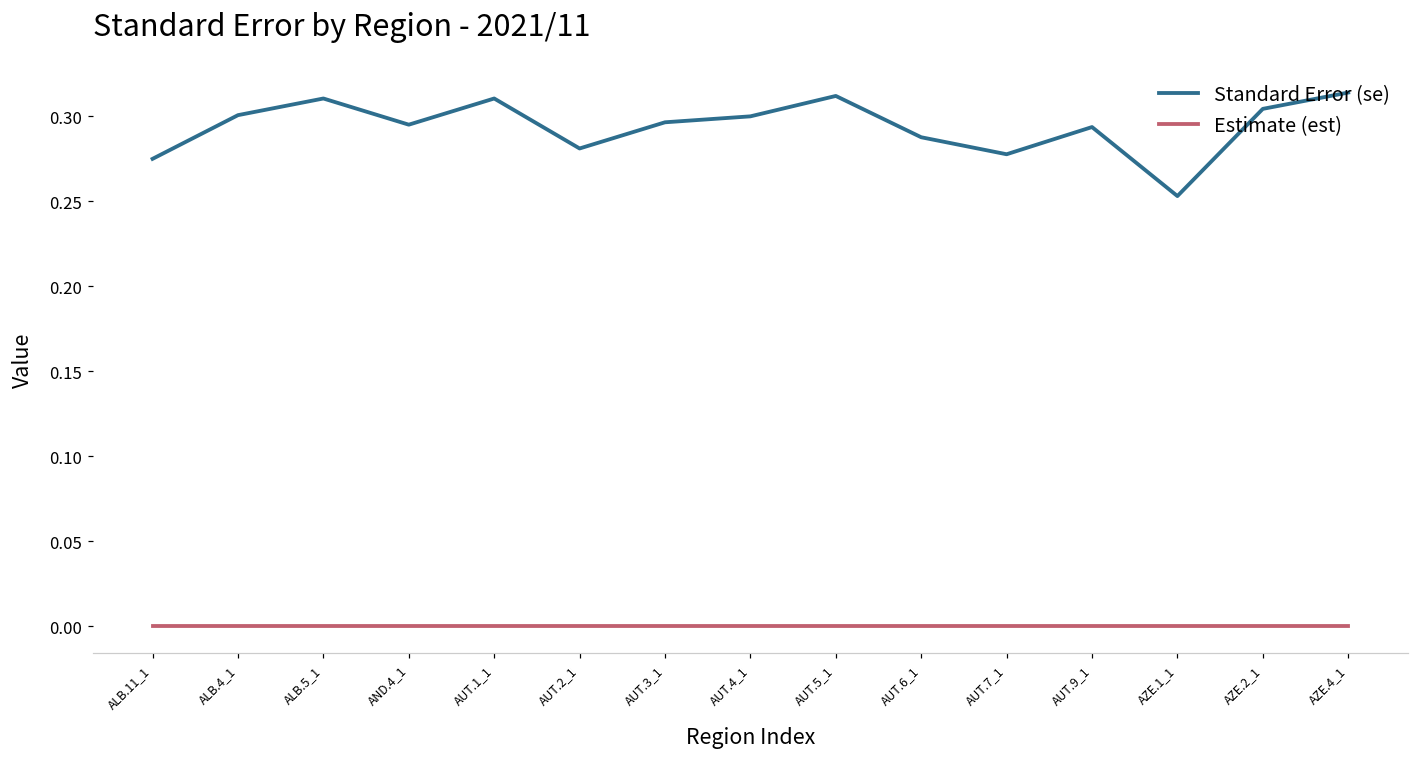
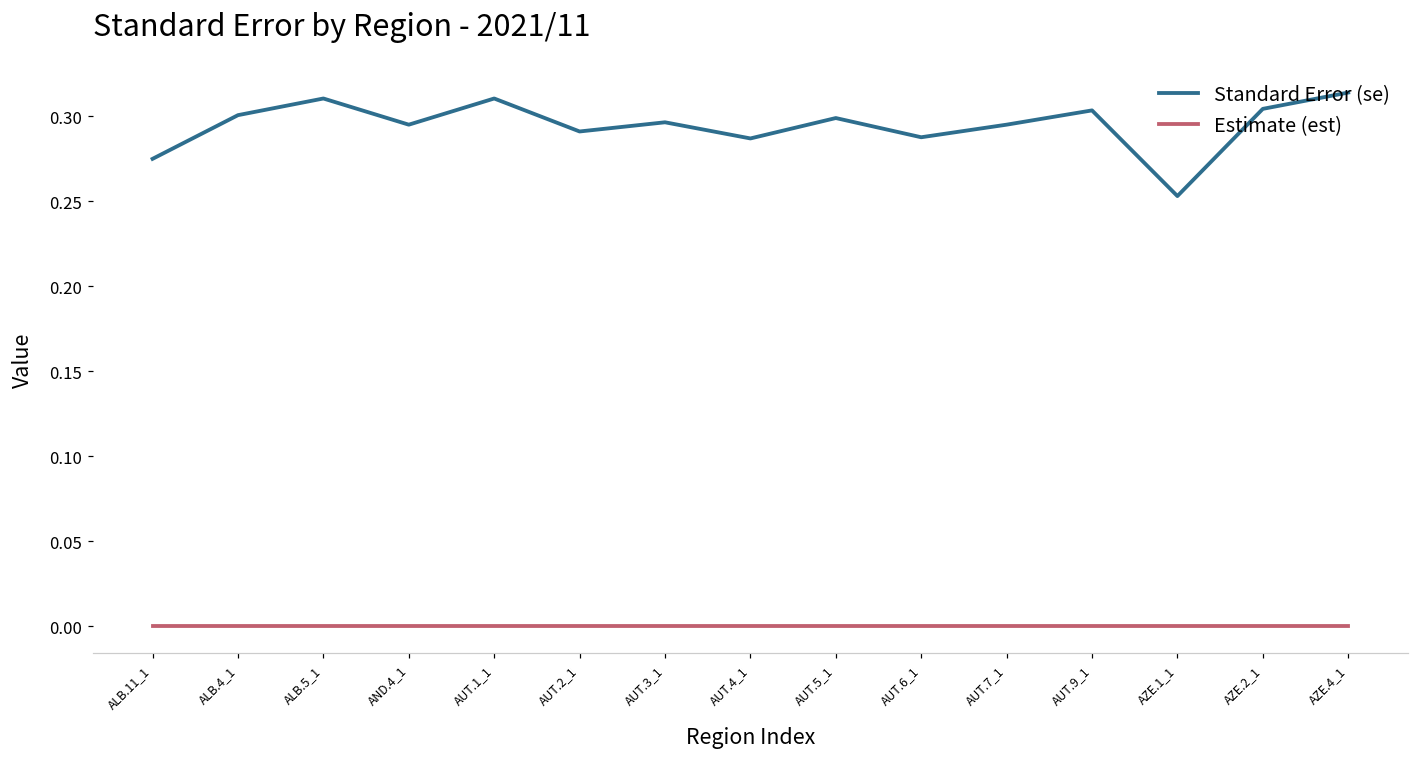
Standard Error (se), AUT.2_1: 0.281 -> 0.291
Standard Error (se), AUT.4_1: 0.300 -> 0.287
Standard Error (se), AUT.5_1: 0.312 -> 0.299
Standard Error (se), AUT.7_1: 0.278 -> 0.295
Standard Error (se), AUT.9_1: 0.294 -> 0.304
